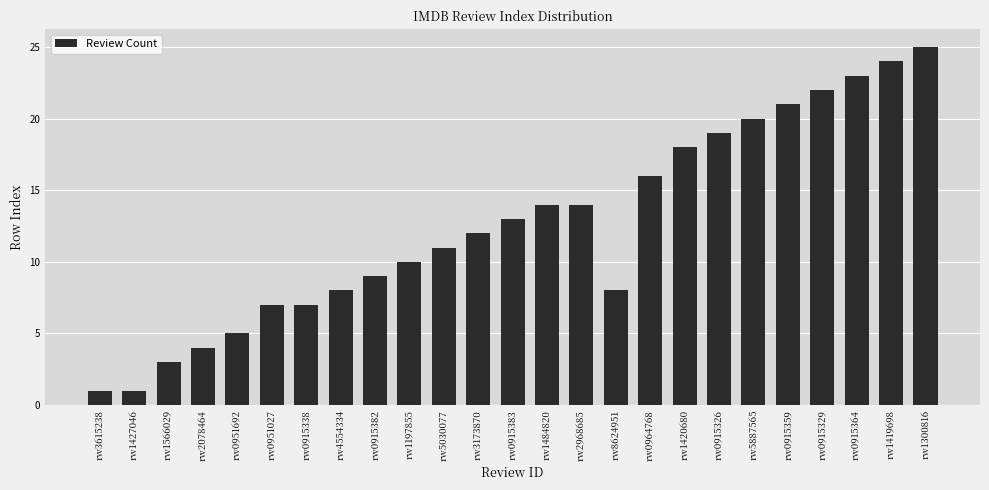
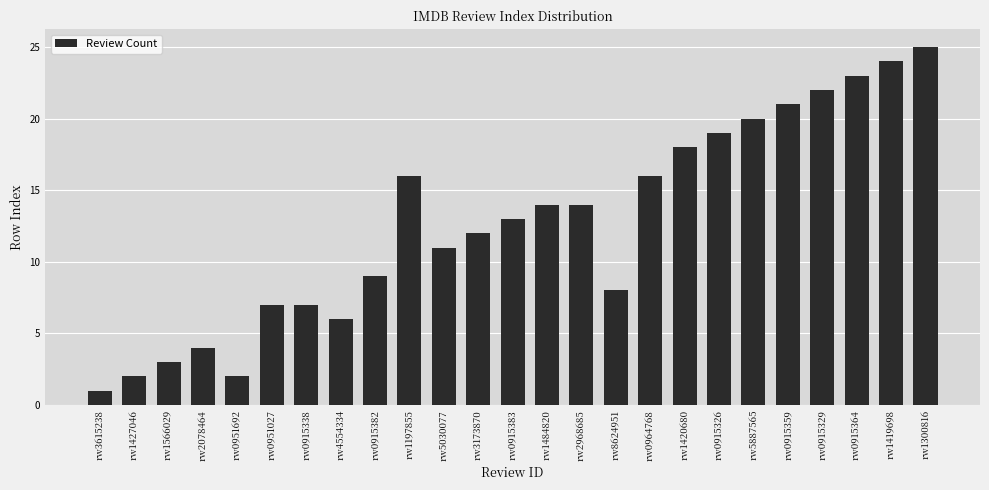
rw1427046: 1 -> 2
rw0951692: 5 -> 2
rw4554334: 8 -> 6
rw1197855: 10 -> 16
